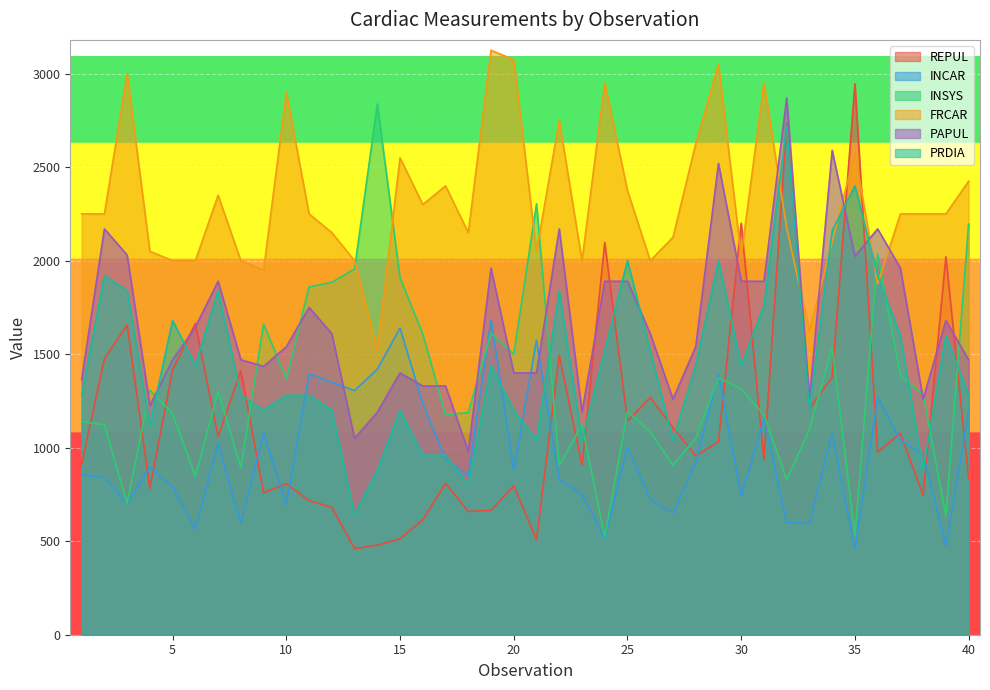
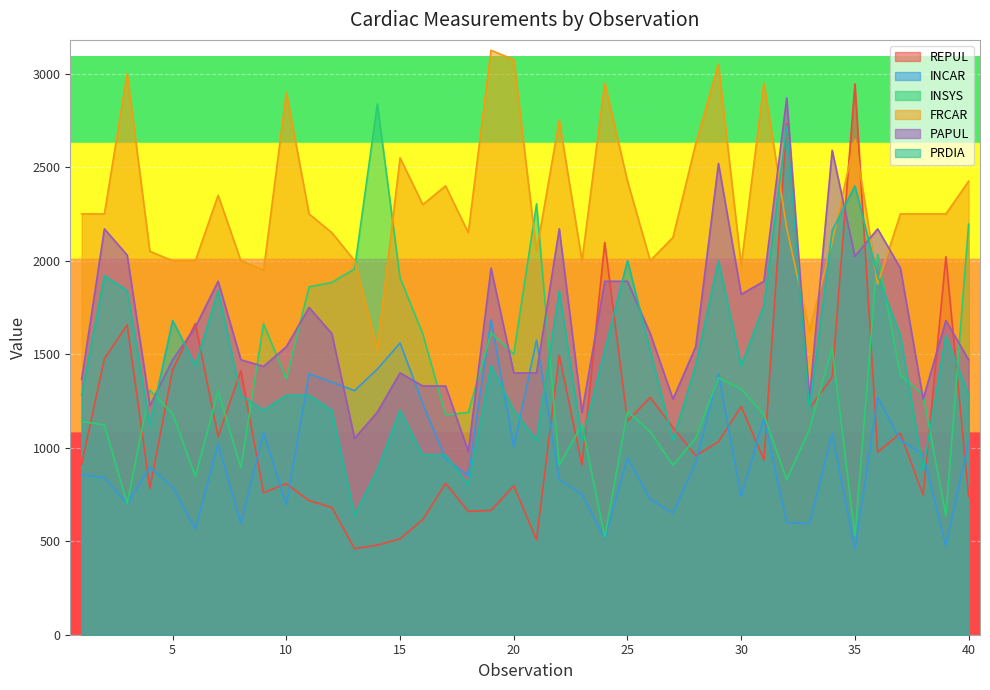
INCAR, 15: 1640 -> 1560
INCAR, 20: 880 -> 1000
INCAR, 25: 1000 -> 950
FRCAR, 25: 2380 -> 2430
REPUL, 30: 2200 -> 1220
FRCAR, 30: 2030 -> 1980
PAPUL, 30: 1890 -> 1820
FRCAR, 35: 2580 -> 2650
REPUL, 40: 840 -> 740
INCAR, 40: 1190 -> 1040
